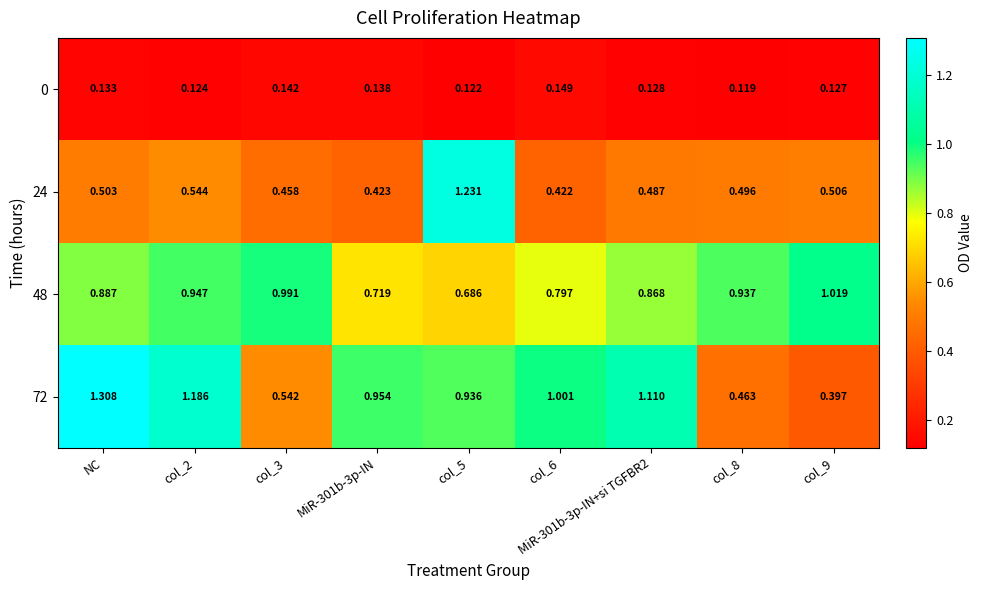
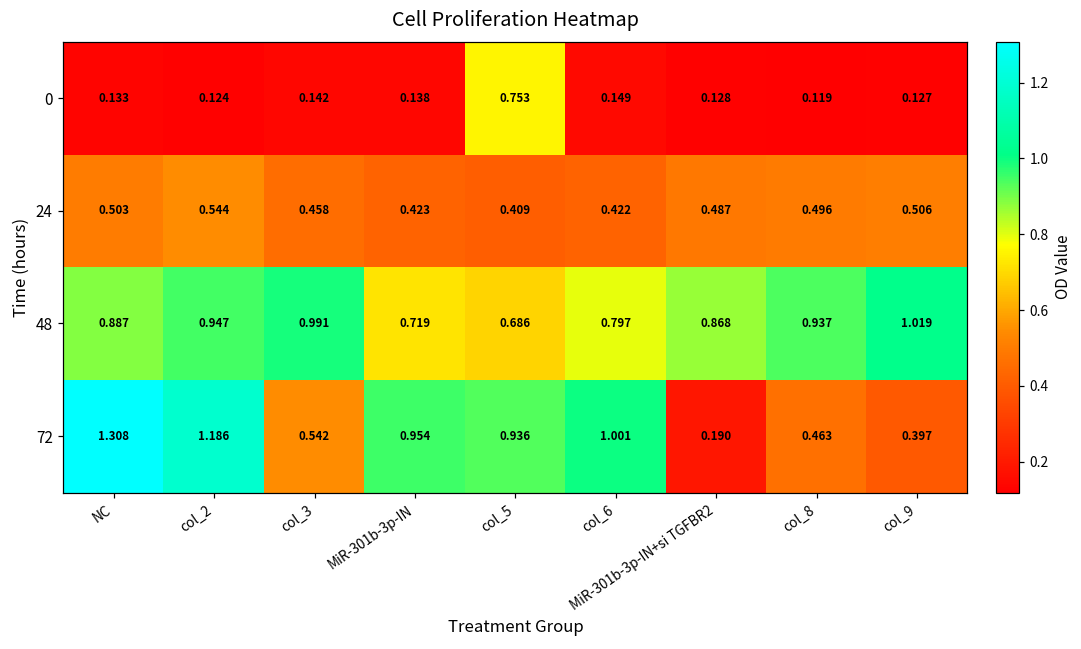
0, col_5: 0.122 -> 0.753
24, col_5: 1.231 -> 0.409
72, MiR-301b-3p-IN+si TGFBR2: 1.110 -> 0.190
